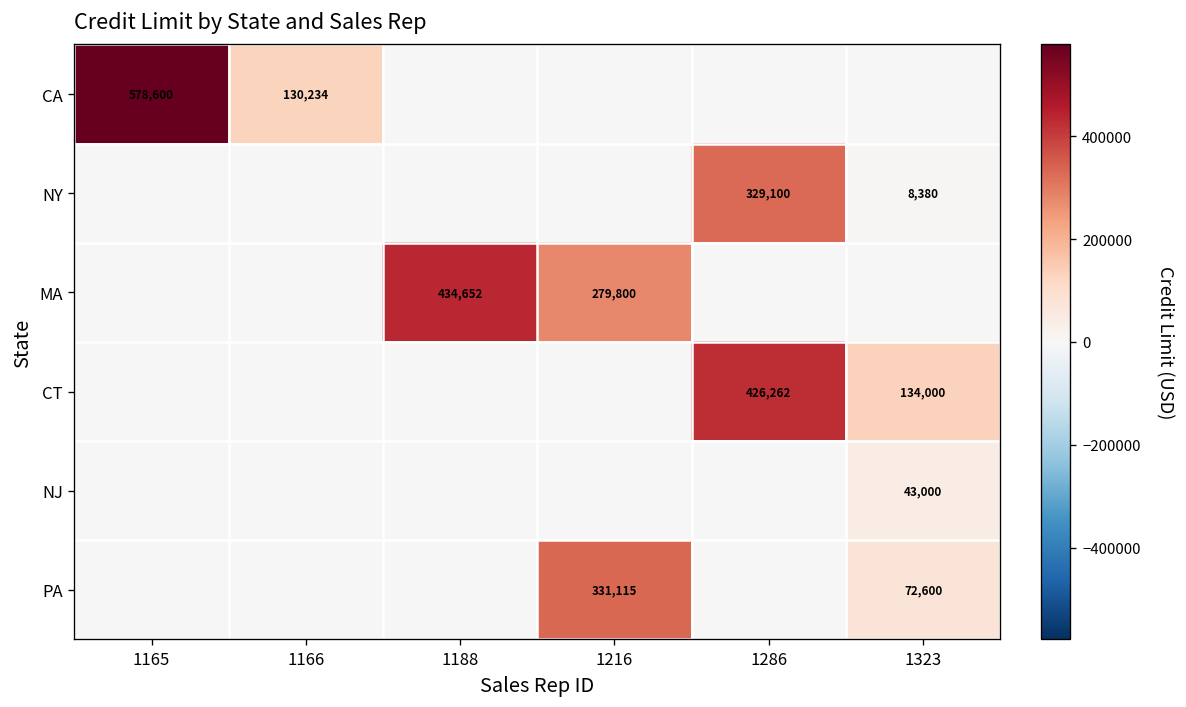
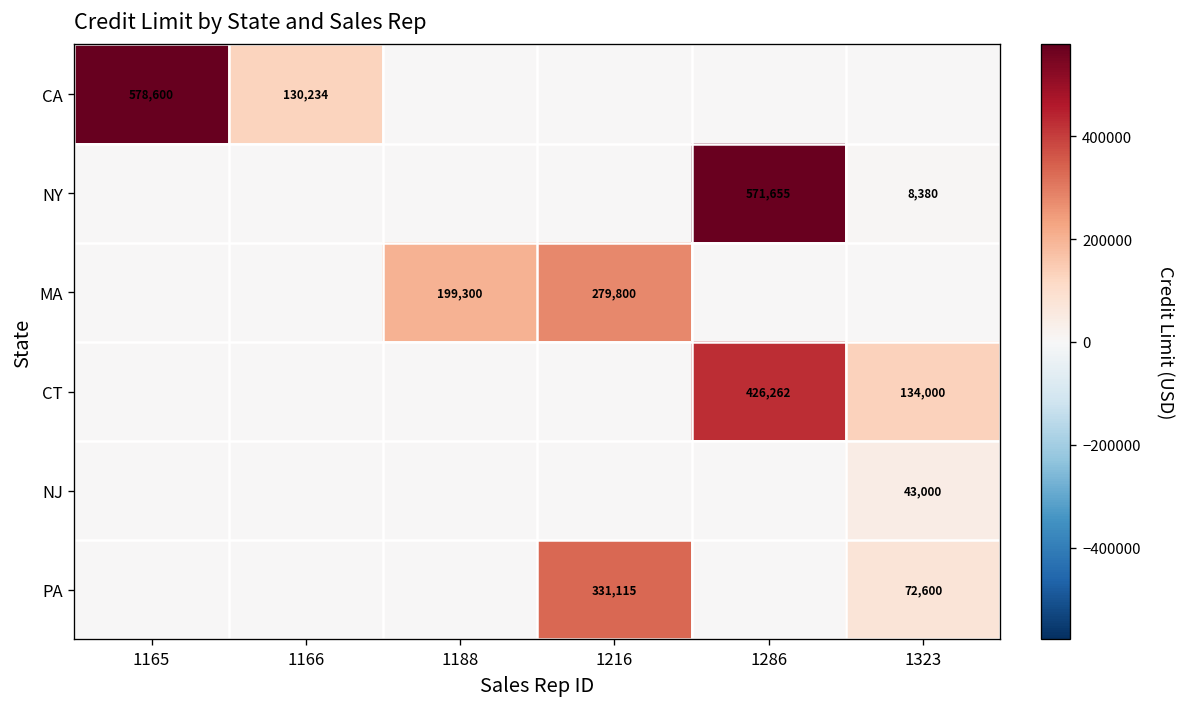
NY, 1286: 329,100 -> 571,655
MA, 1188: 434,652 -> 199,300
